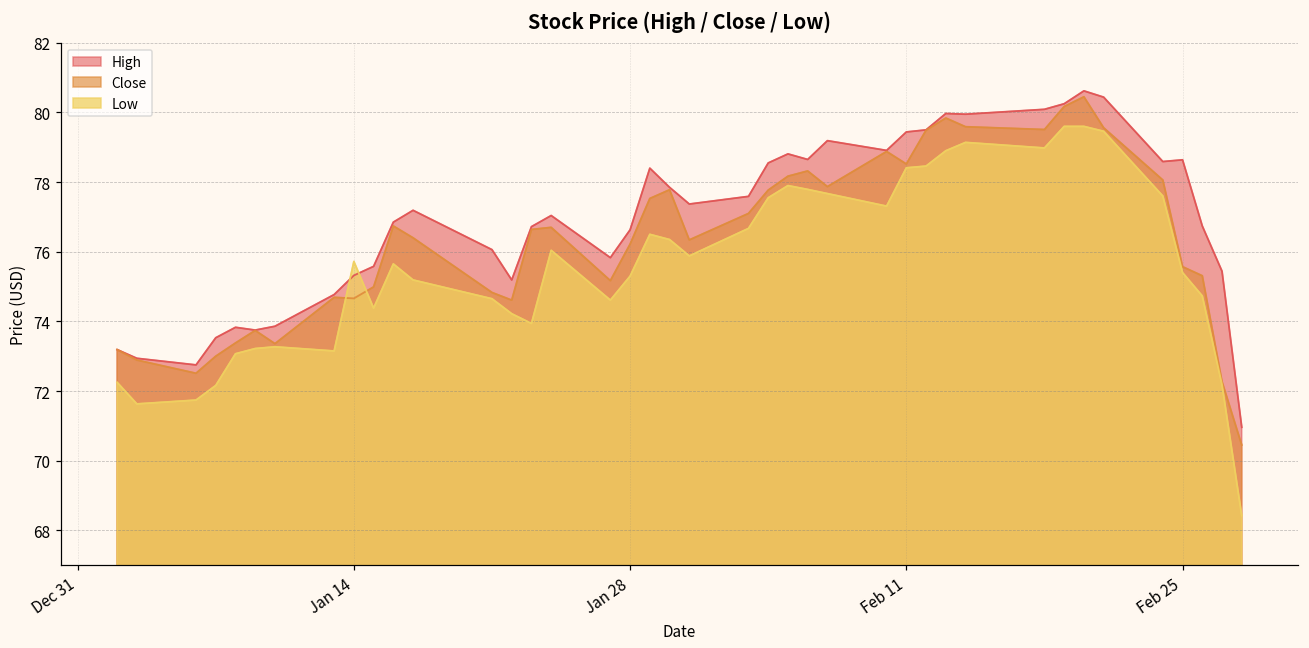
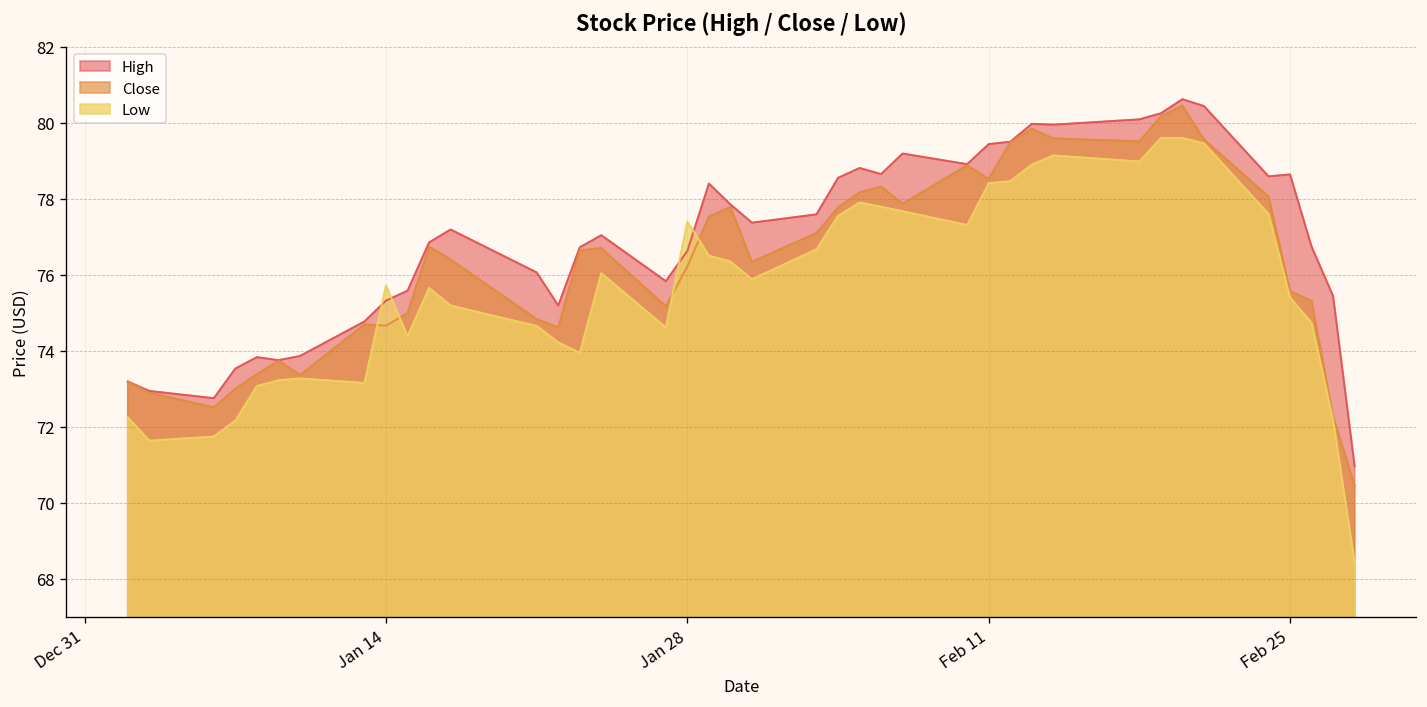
Low, Jan 28: 75.3 -> 77.4
